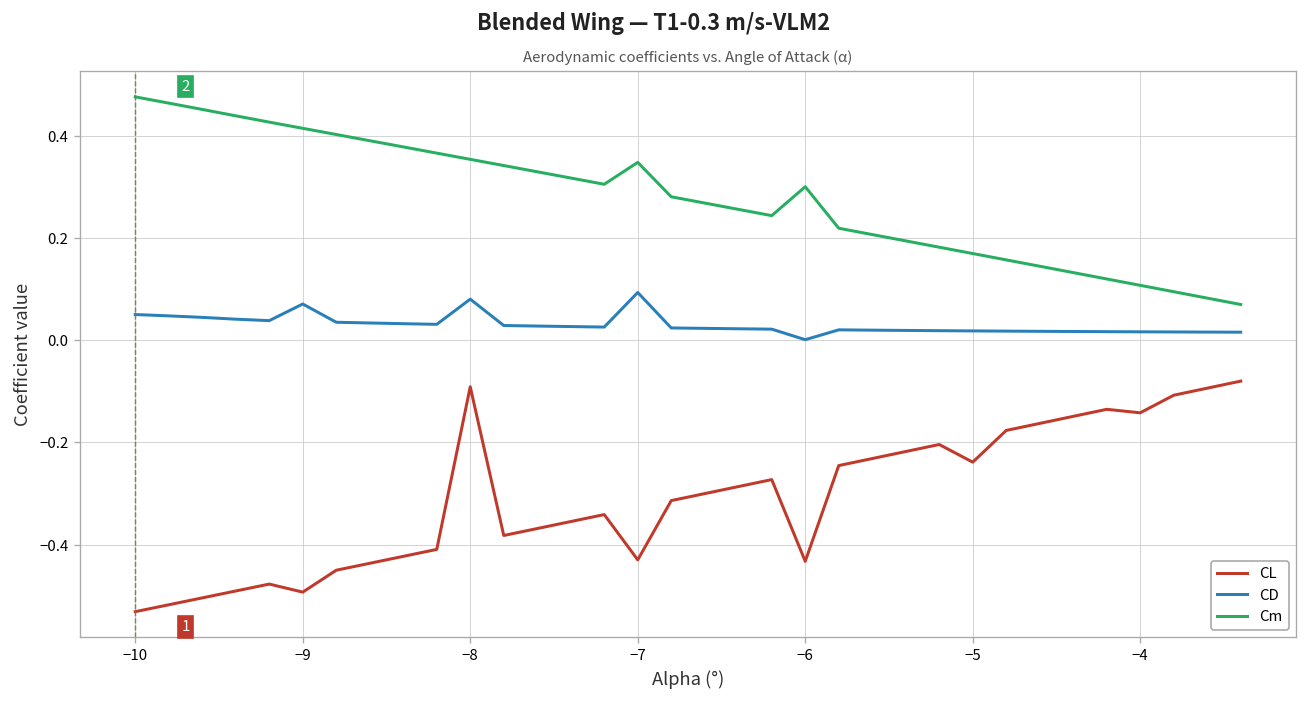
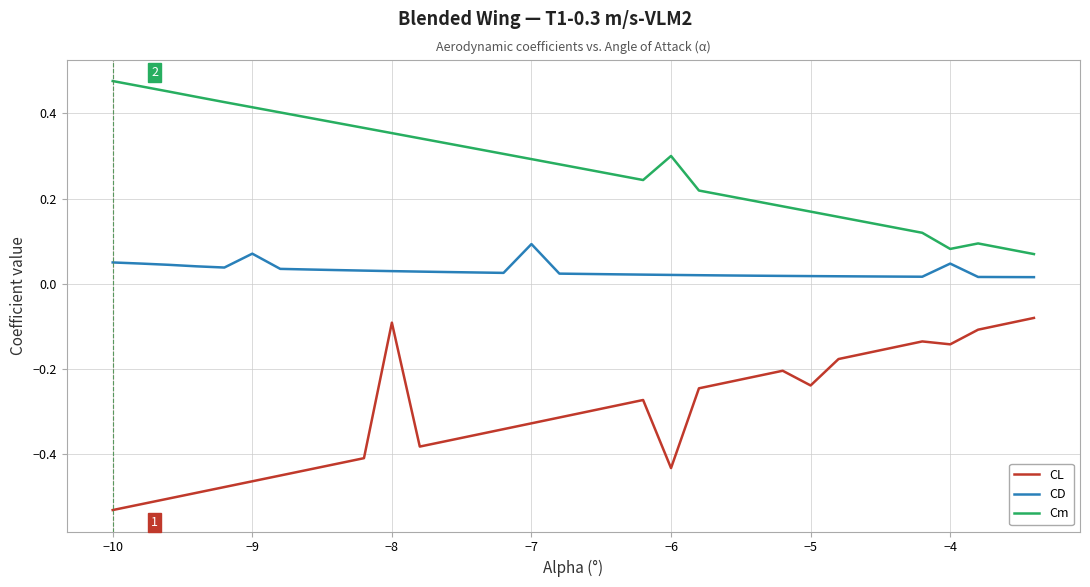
CL, −9: -0.49 -> -0.46
CD, −8: 0.08 -> 0.03
CL, −7: -0.43 -> -0.33
Cm, −7: 0.35 -> 0.29
CD, −6: 0.00 -> 0.02
CD, −4: 0.02 -> 0.05
Cm, −4: 0.11 -> 0.08
